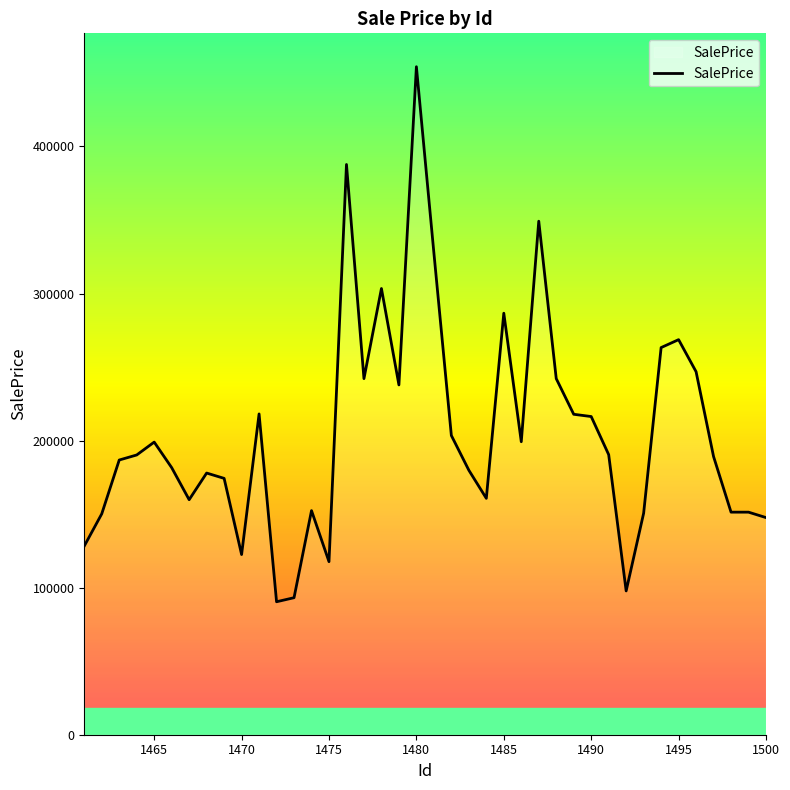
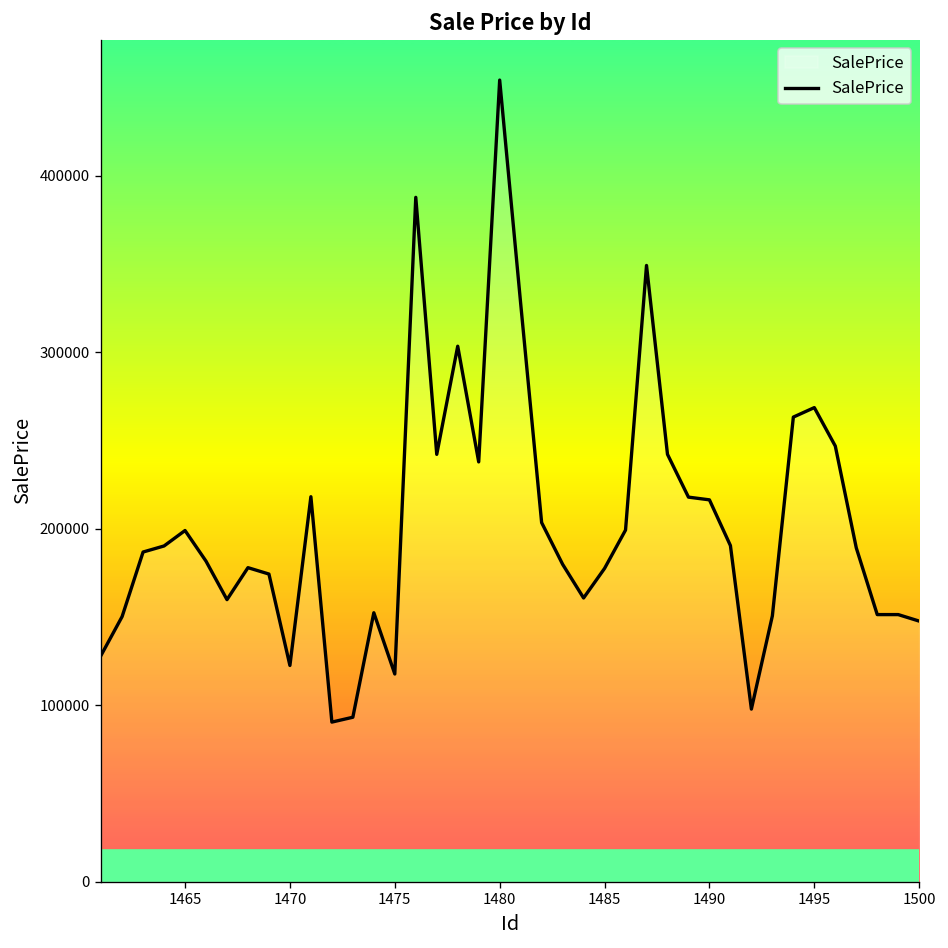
1485: 287000 -> 178000
